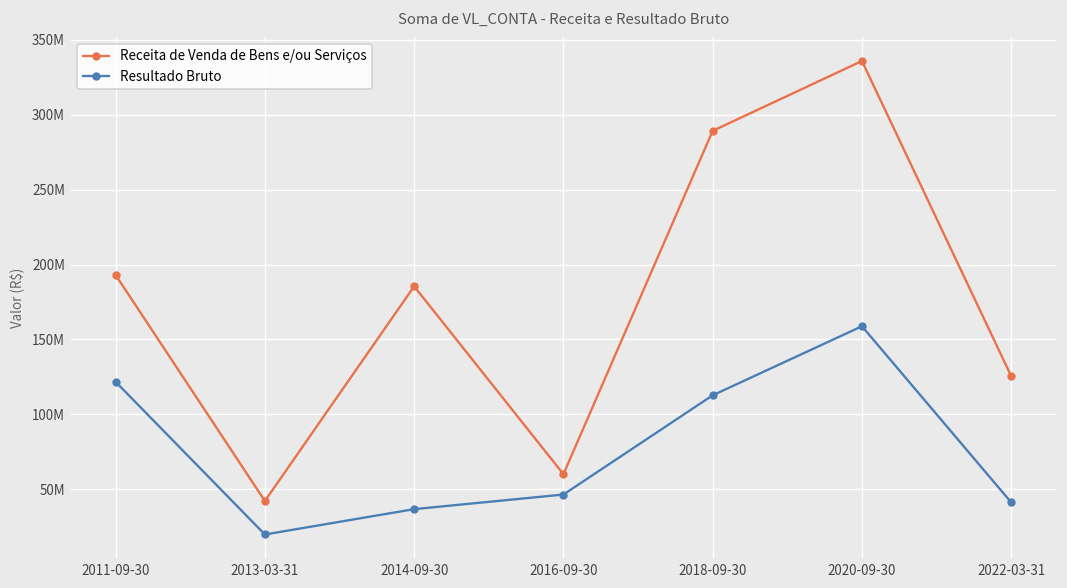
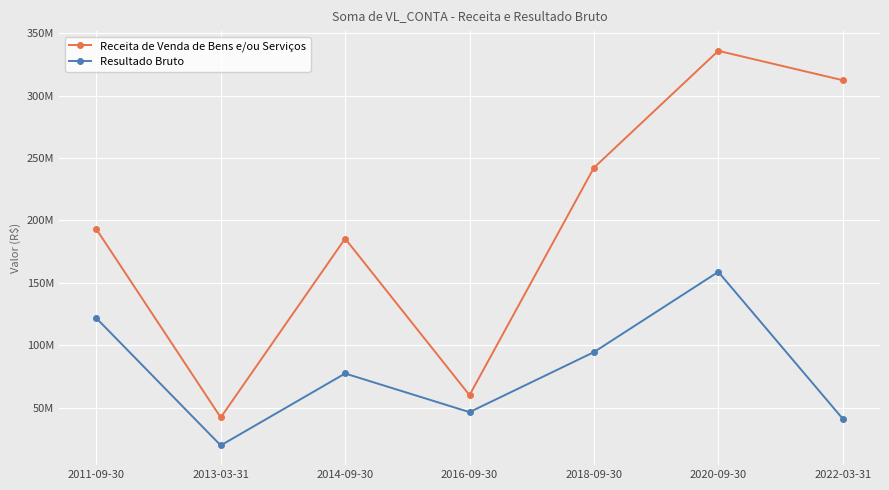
Resultado Bruto, 2014-09-30: 37000000 -> 77000000
Receita de Venda de Bens e/ou Serviços, 2018-09-30: 289000000 -> 242000000
Resultado Bruto, 2018-09-30: 113000000 -> 95000000
Receita de Venda de Bens e/ou Serviços, 2022-03-31: 126000000 -> 312000000
